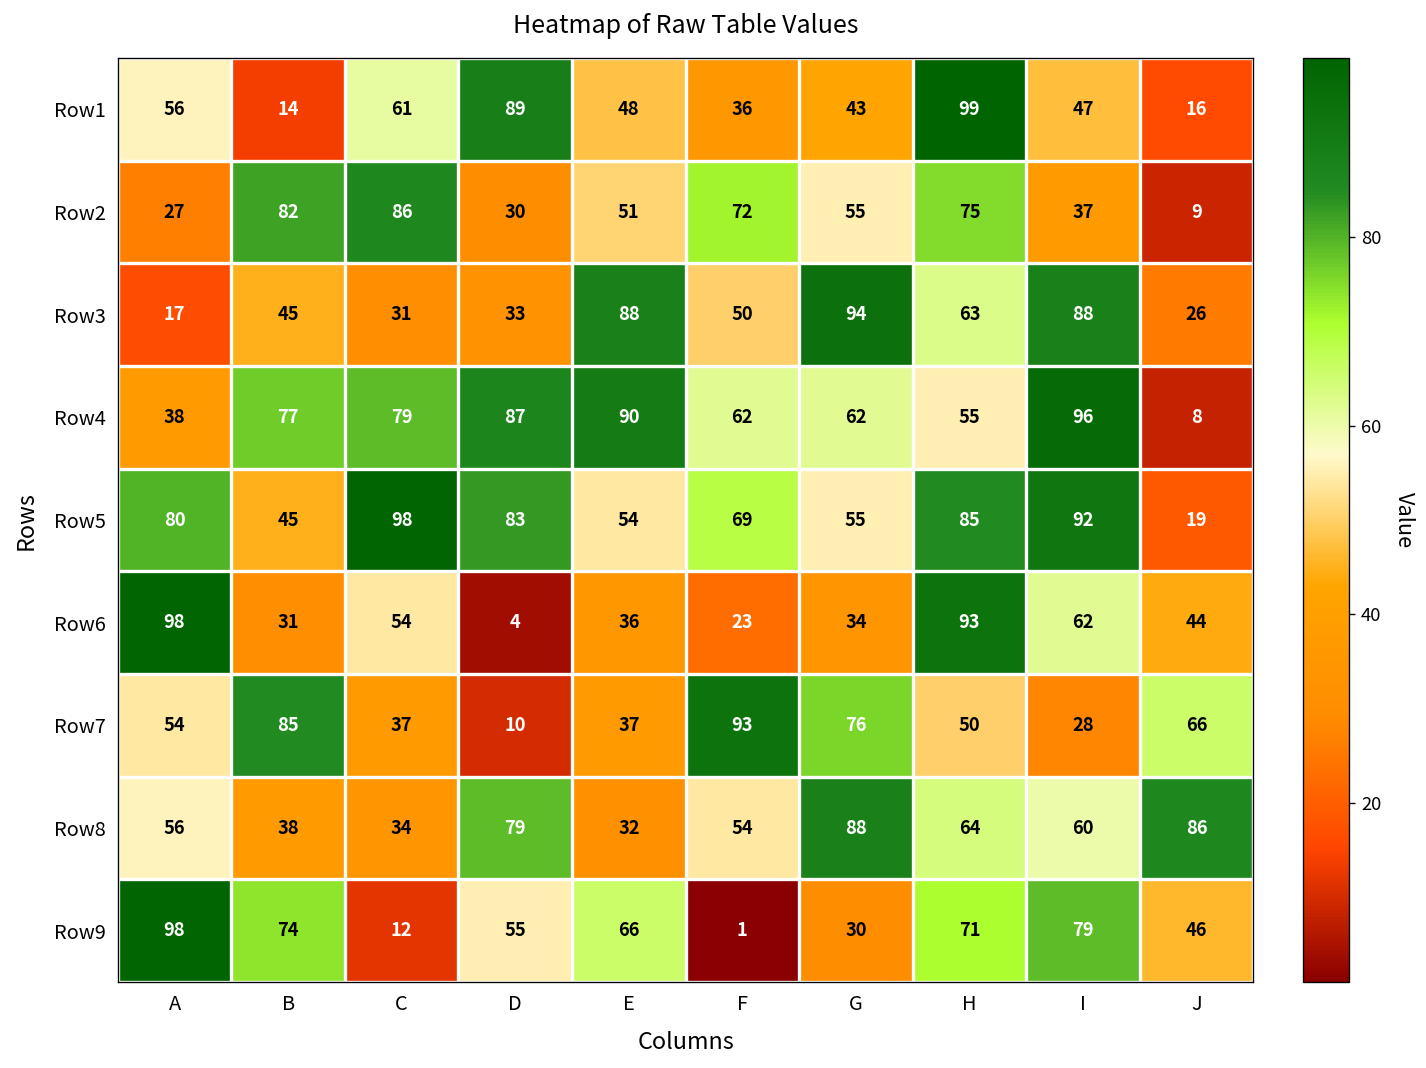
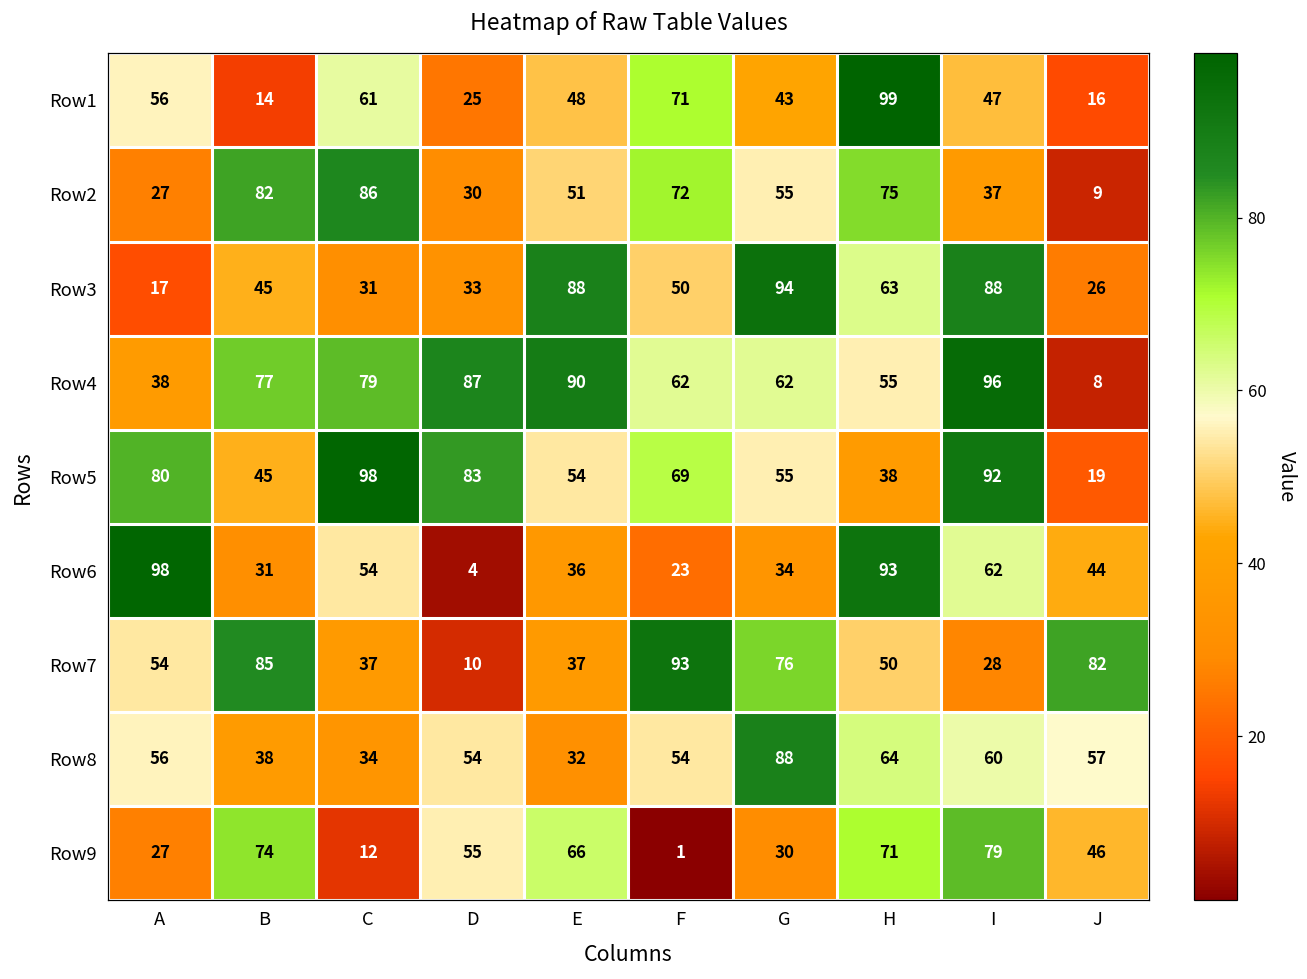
Row1, D: 89 -> 25
Row1, F: 36 -> 71
Row5, H: 85 -> 38
Row7, J: 66 -> 82
Row8, D: 79 -> 54
Row8, J: 86 -> 57
Row9, A: 98 -> 27
